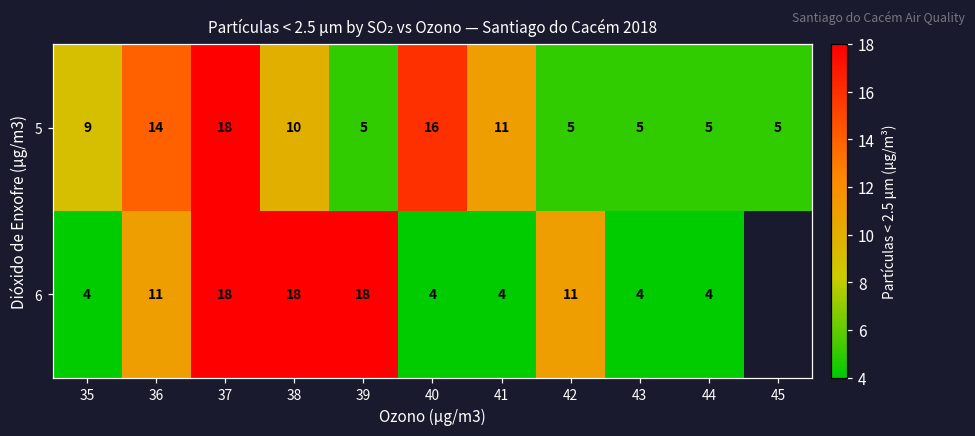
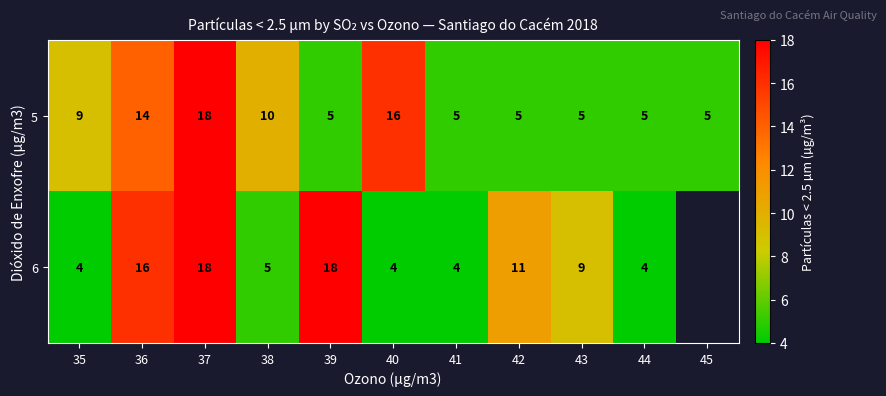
5, 41: 11 -> 5
6, 36: 11 -> 16
6, 38: 18 -> 5
6, 43: 4 -> 9
